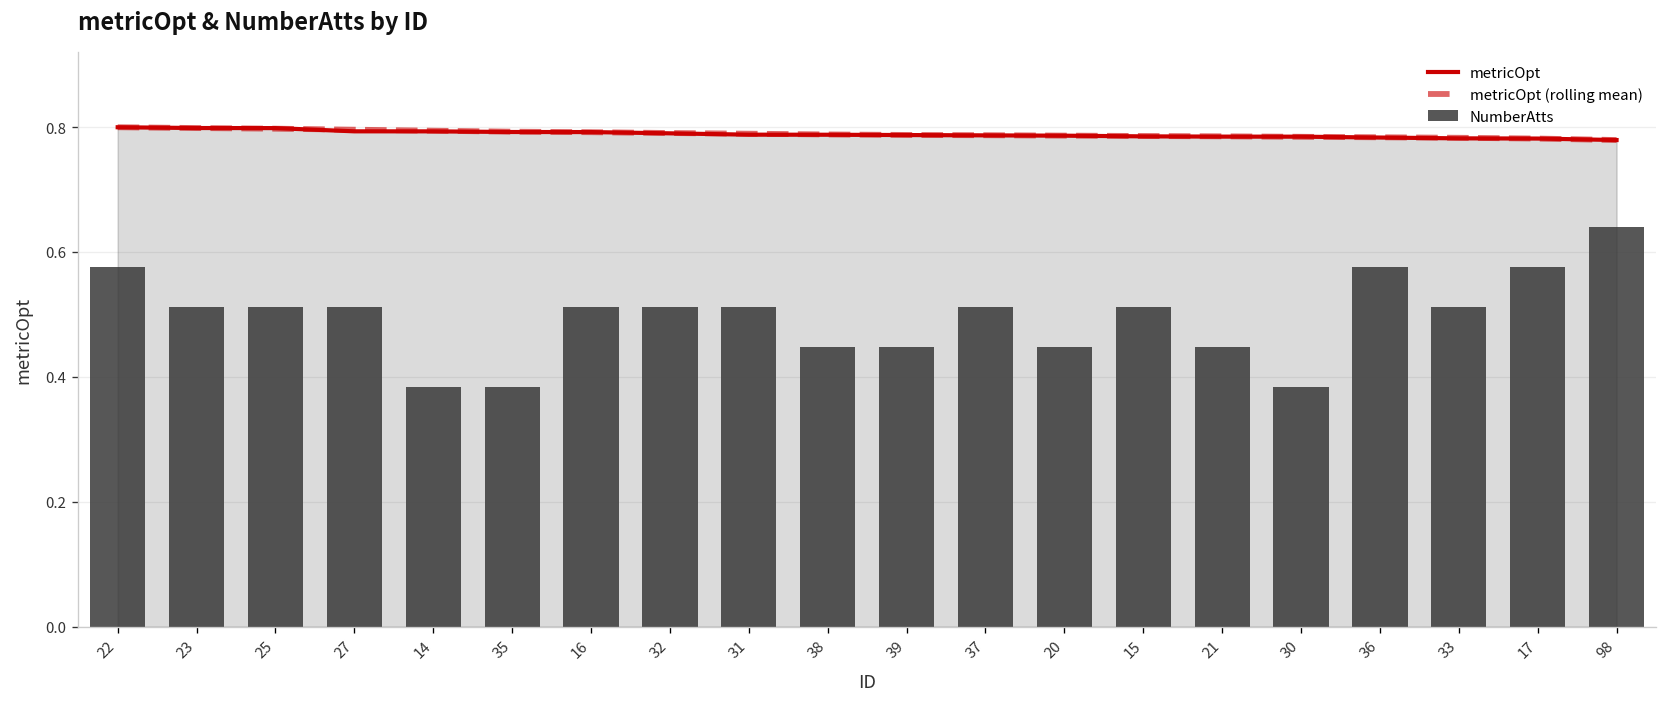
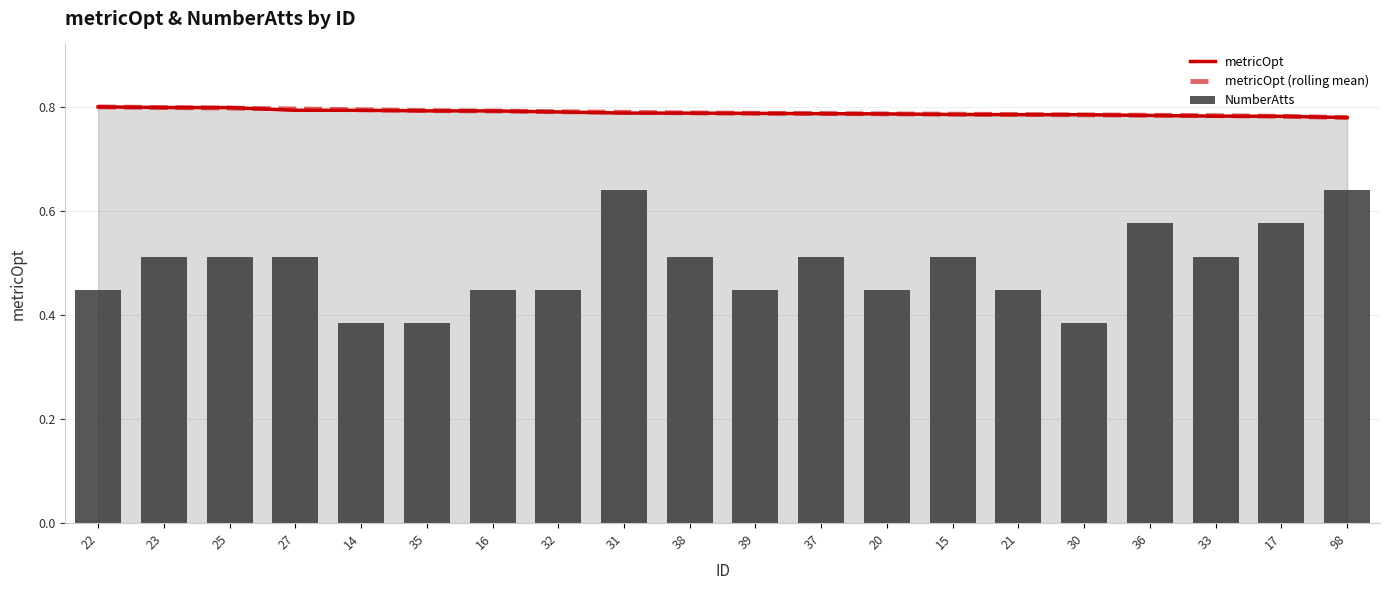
NumberAtts, 22: 0.58 -> 0.45
NumberAtts, 16: 0.51 -> 0.45
NumberAtts, 32: 0.51 -> 0.45
NumberAtts, 31: 0.51 -> 0.64
NumberAtts, 38: 0.45 -> 0.51
